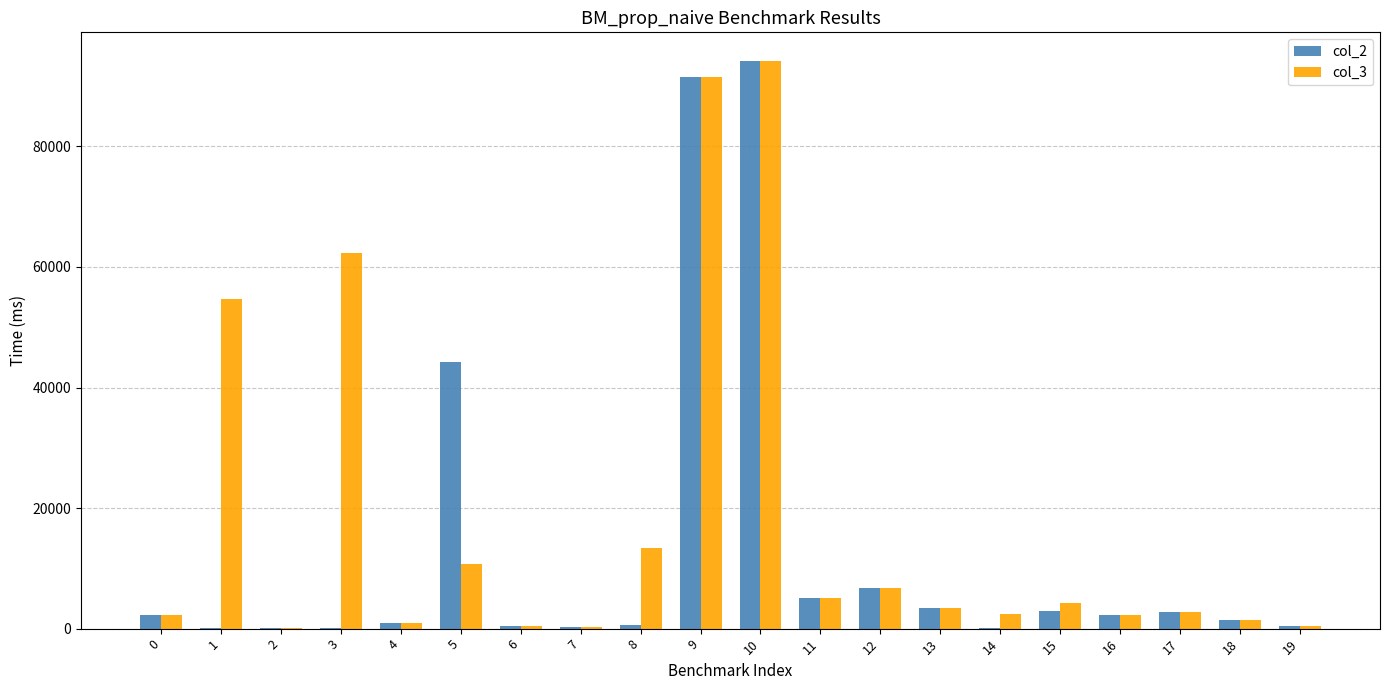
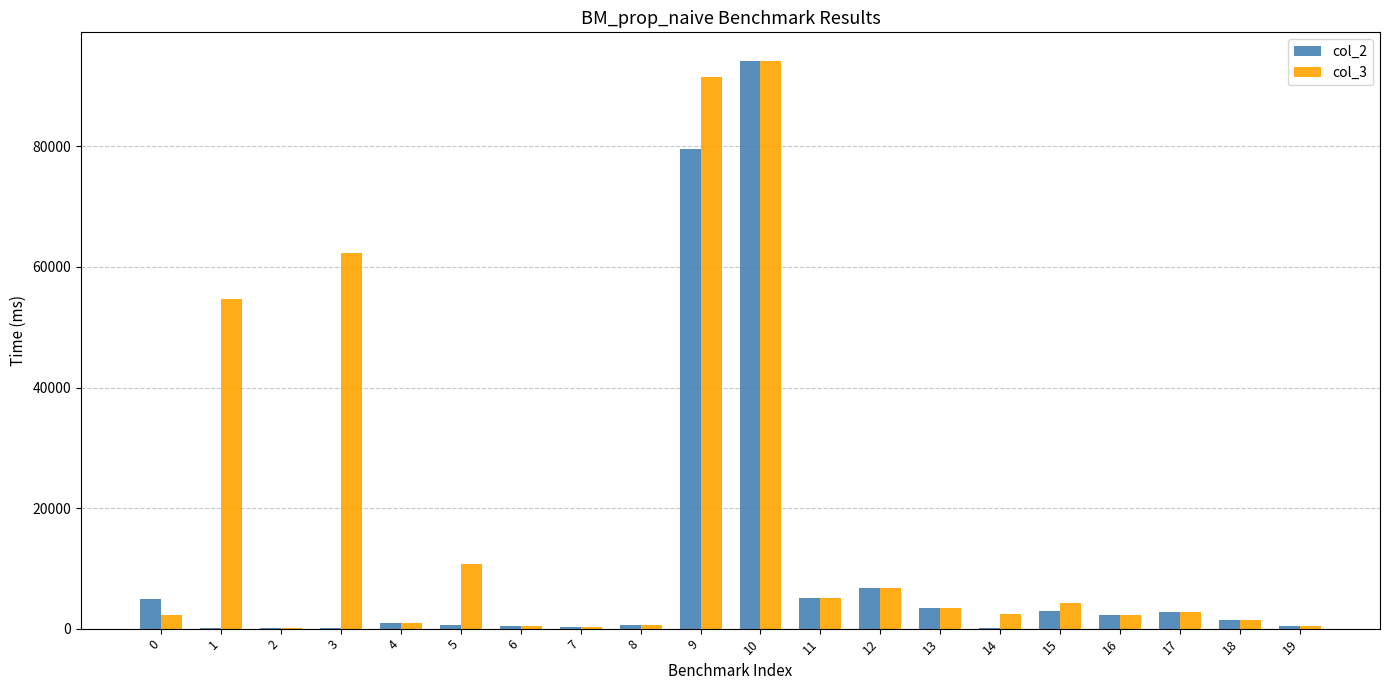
col_2, 0: 2000 -> 5000
col_2, 5: 44000 -> 1000
col_3, 8: 13000 -> 1000
col_2, 9: 92000 -> 80000
